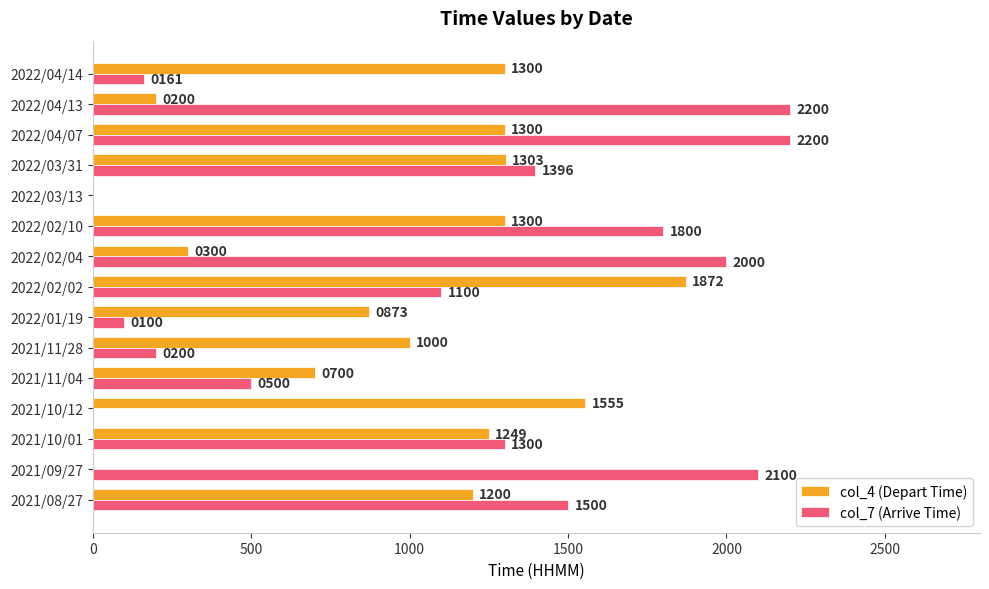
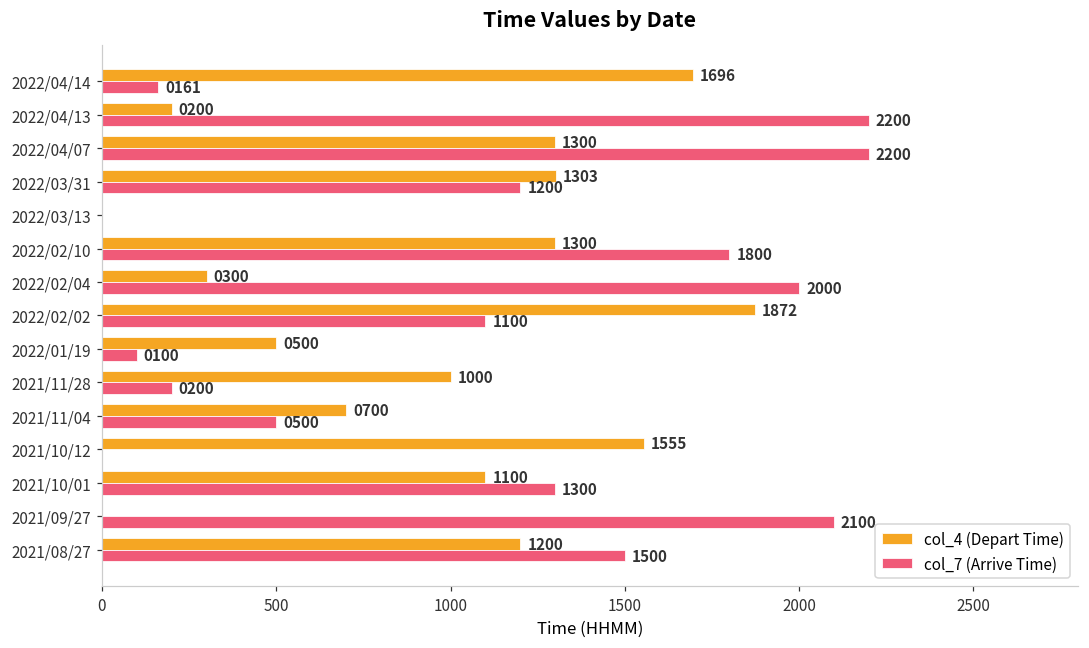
col_4 (Depart Time), 2022/04/14: 1300 -> 1696
col_7 (Arrive Time), 2022/03/31: 1396 -> 1200
col_4 (Depart Time), 2022/01/19: 0873 -> 0500
col_4 (Depart Time), 2021/10/01: 1249 -> 1100
